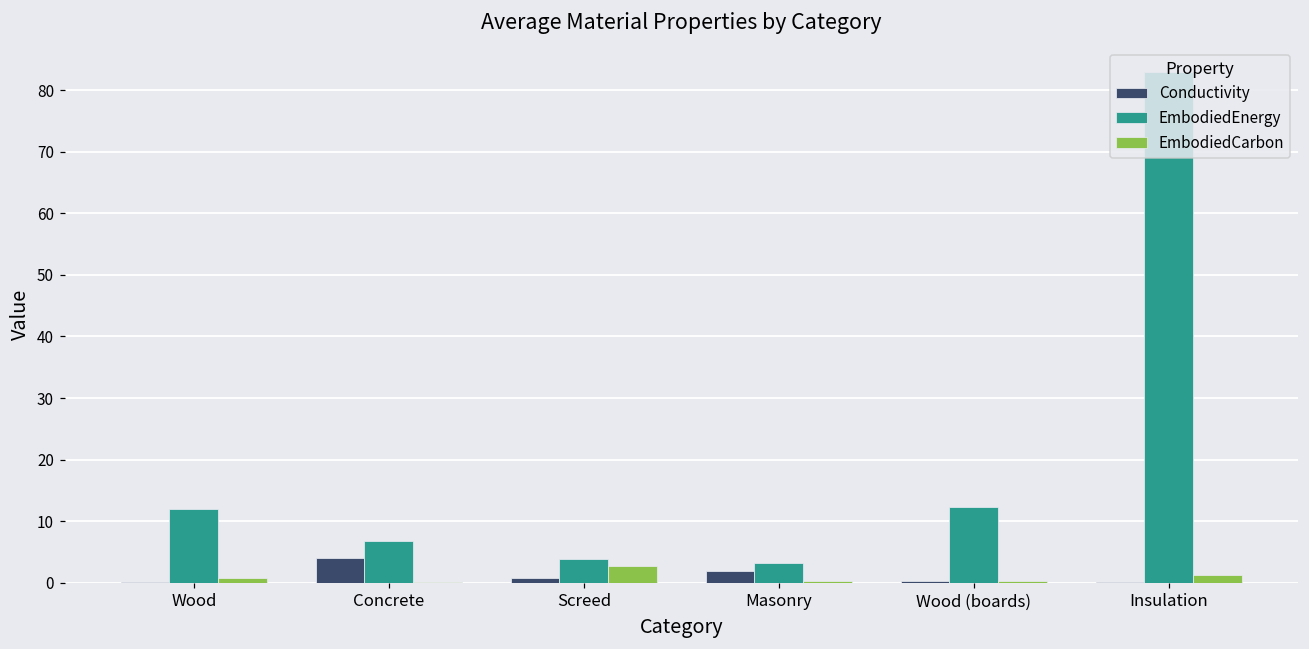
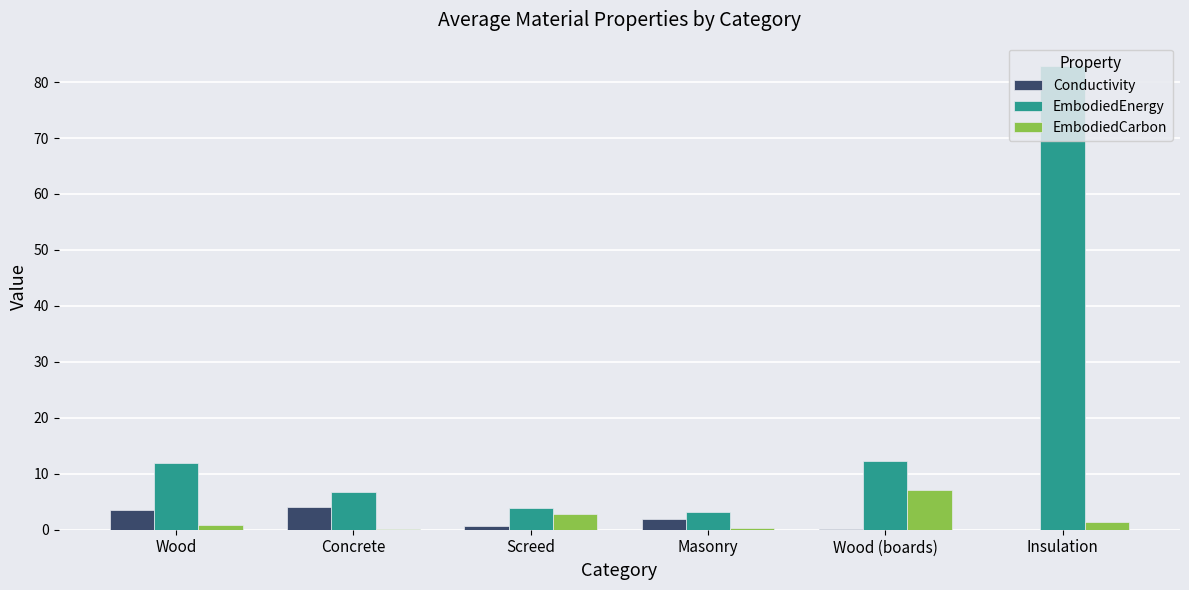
Conductivity, Wood: 0 -> 4
EmbodiedCarbon, Wood (boards): 0 -> 7
